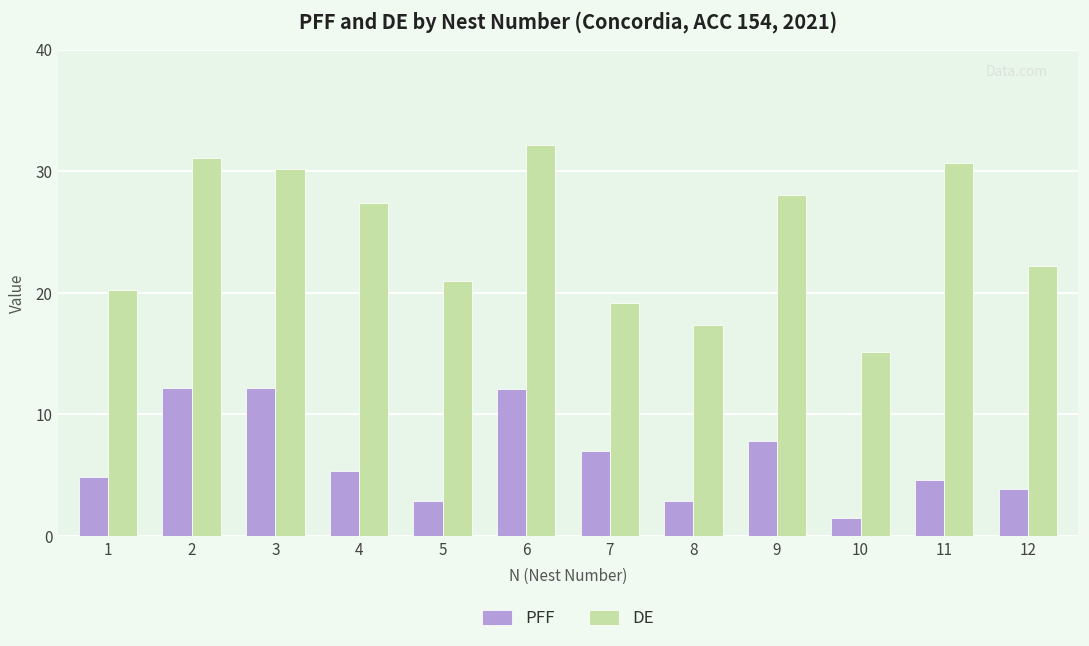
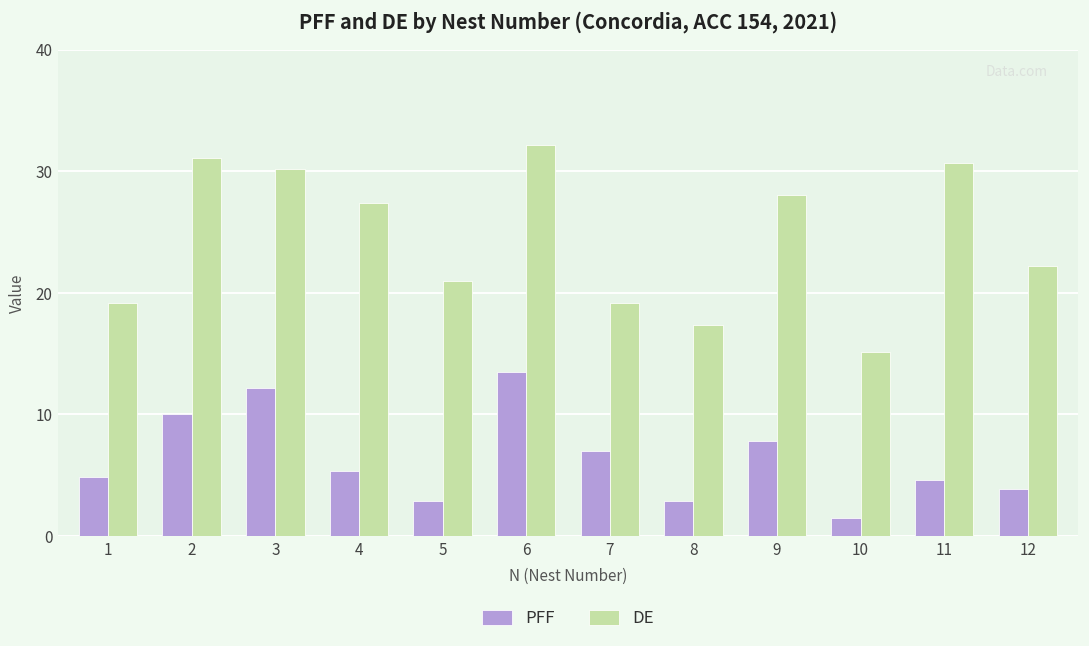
DE, 1: 20.2 -> 19.2
PFF, 2: 12.2 -> 10.0
PFF, 6: 12.1 -> 13.5
